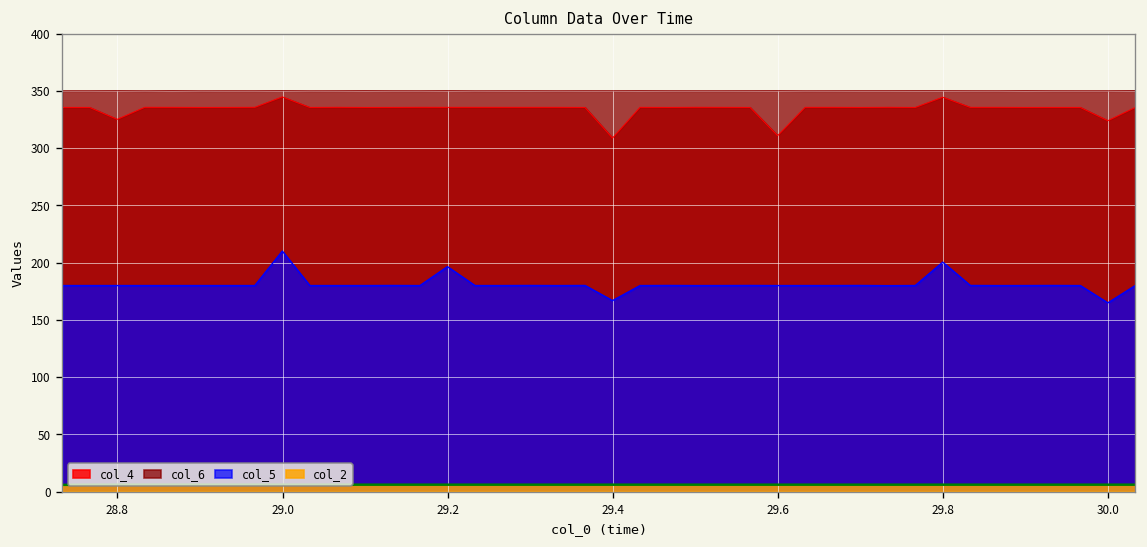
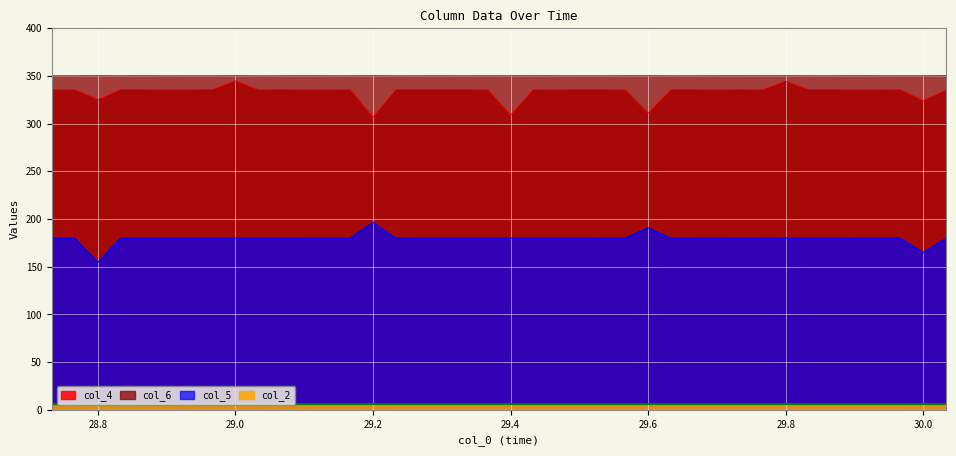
col_5, 28.8: 180 -> 150
col_5, 29.0: 210 -> 180
col_4, 29.2: 340 -> 310
col_5, 29.4: 170 -> 180
col_5, 29.6: 180 -> 190
col_5, 29.8: 200 -> 180
